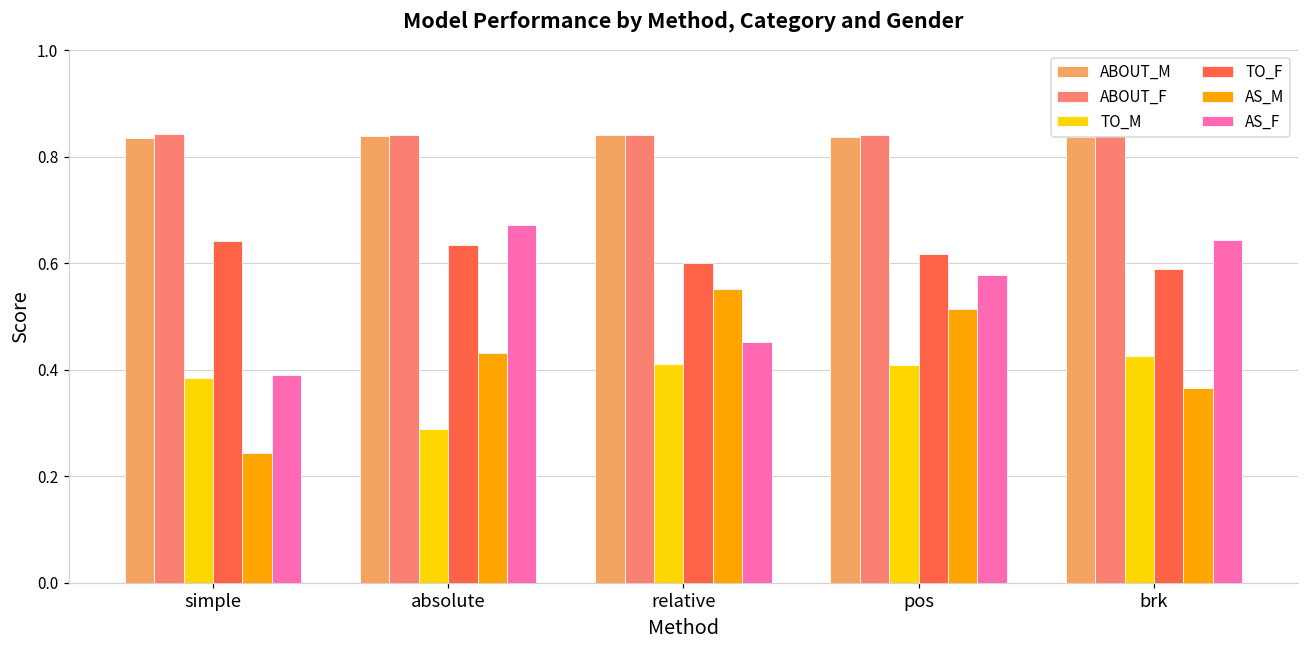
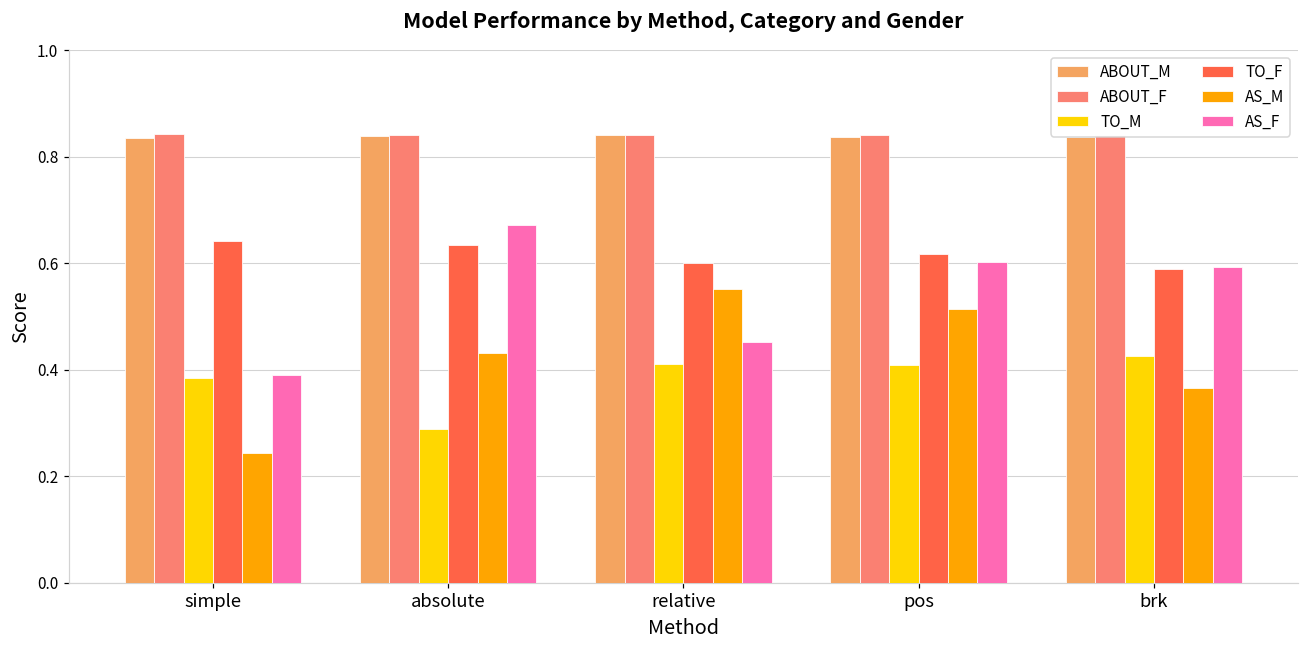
AS_F, pos: 0.58 -> 0.60
AS_F, brk: 0.64 -> 0.59
